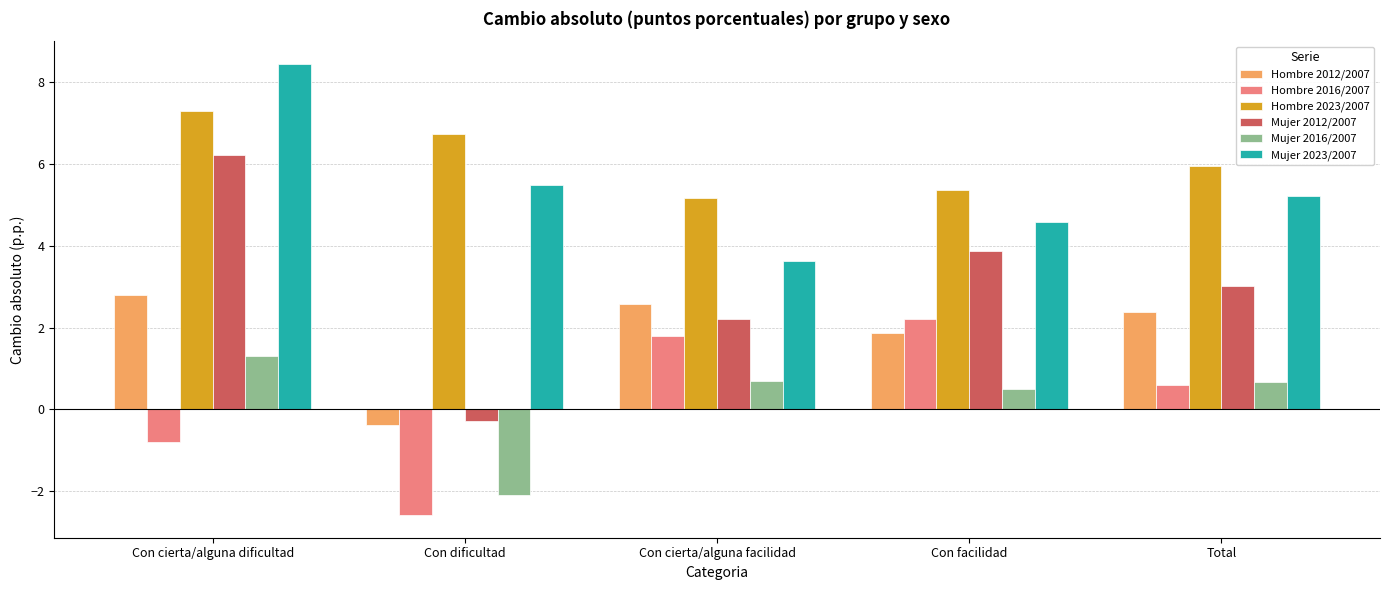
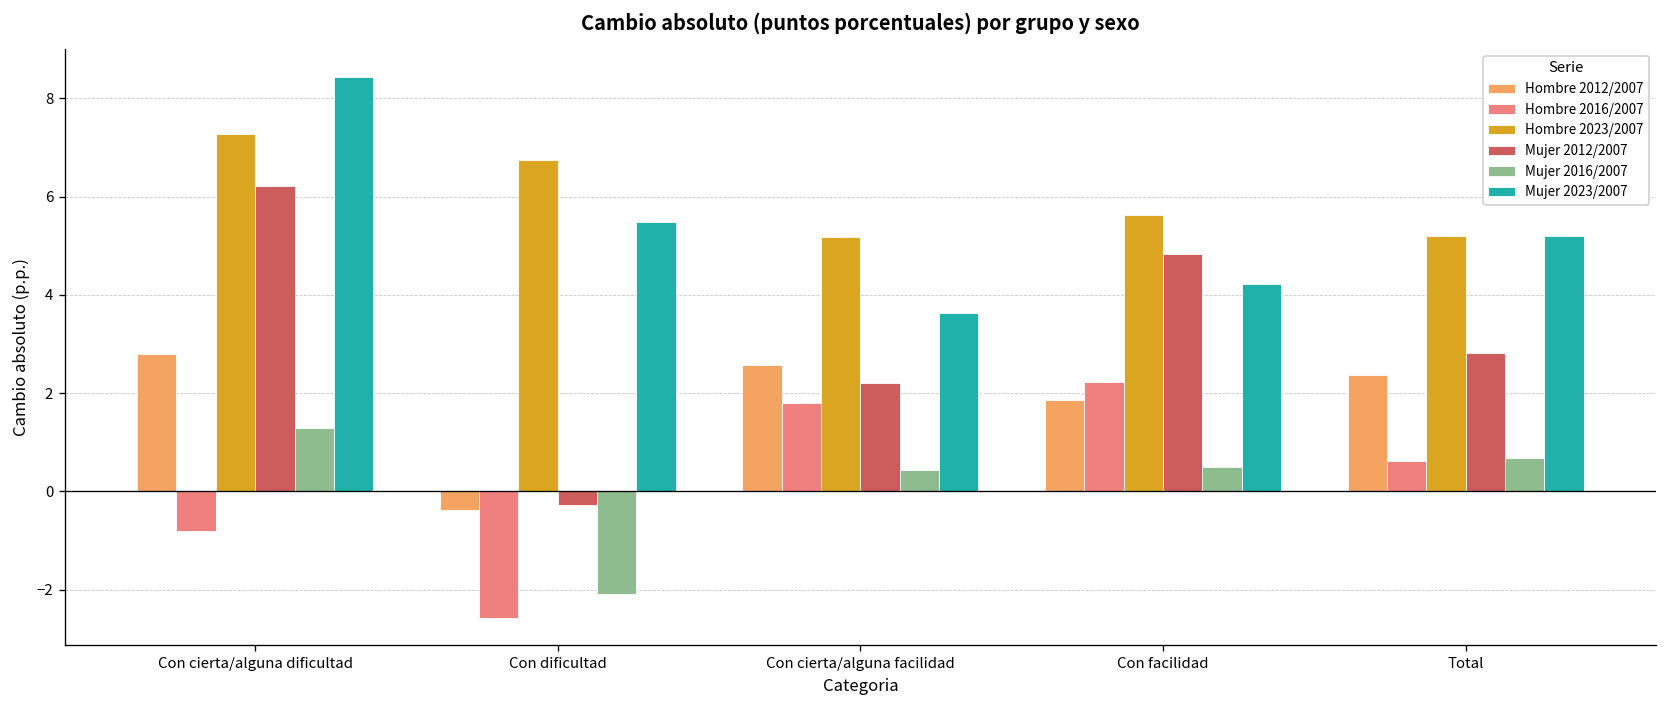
Mujer 2016/2007, Con cierta/alguna facilidad: 0.7 -> 0.4
Hombre 2023/2007, Con facilidad: 5.4 -> 5.6
Mujer 2012/2007, Con facilidad: 3.9 -> 4.8
Mujer 2023/2007, Con facilidad: 4.6 -> 4.2
Hombre 2023/2007, Total: 5.9 -> 5.2
Mujer 2012/2007, Total: 3.0 -> 2.8
